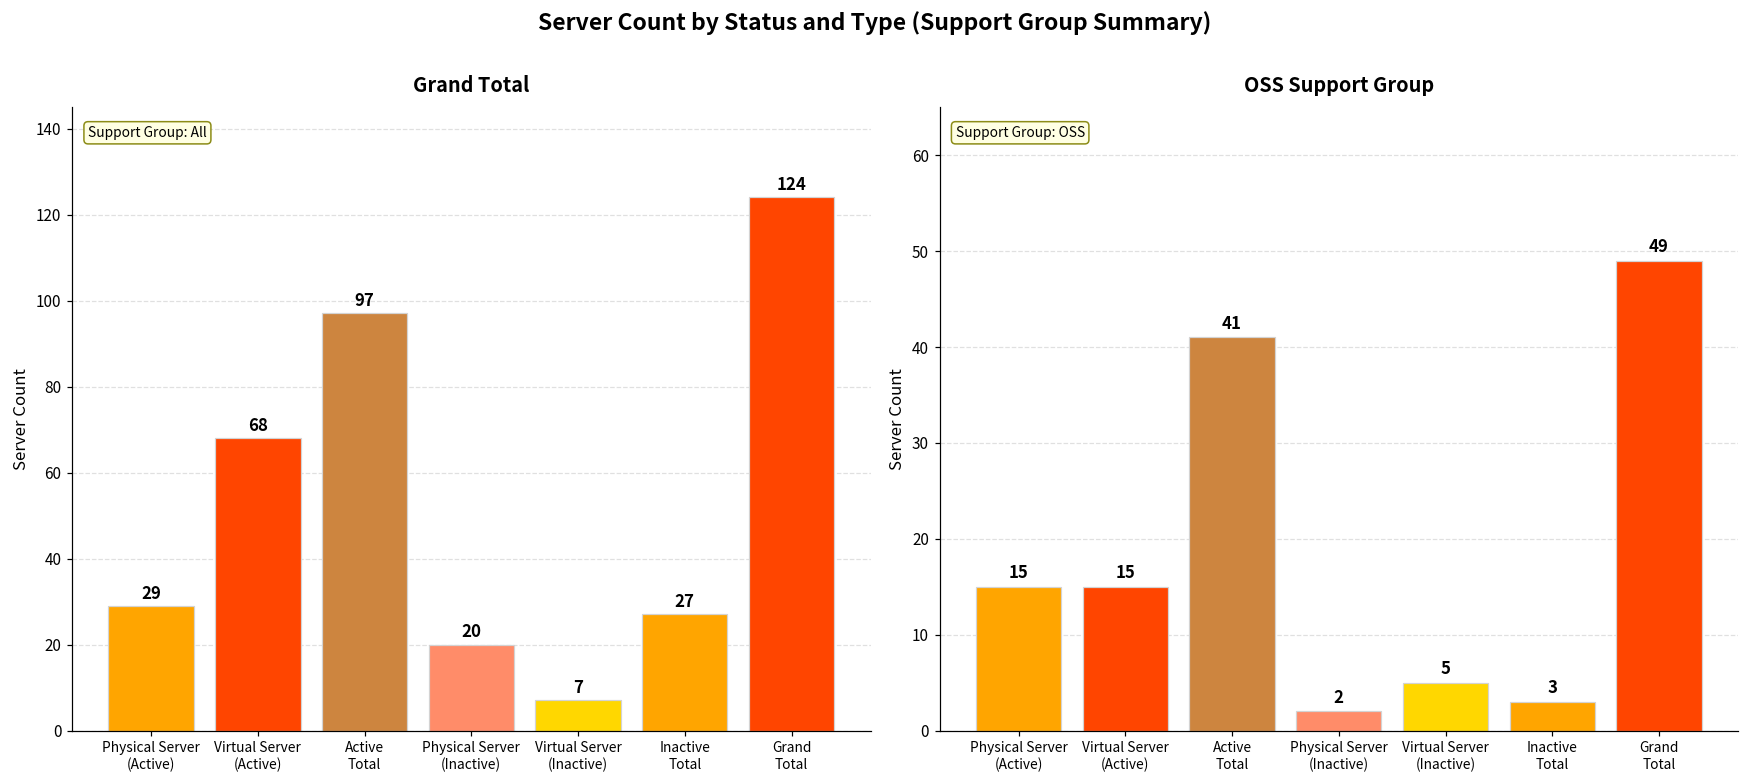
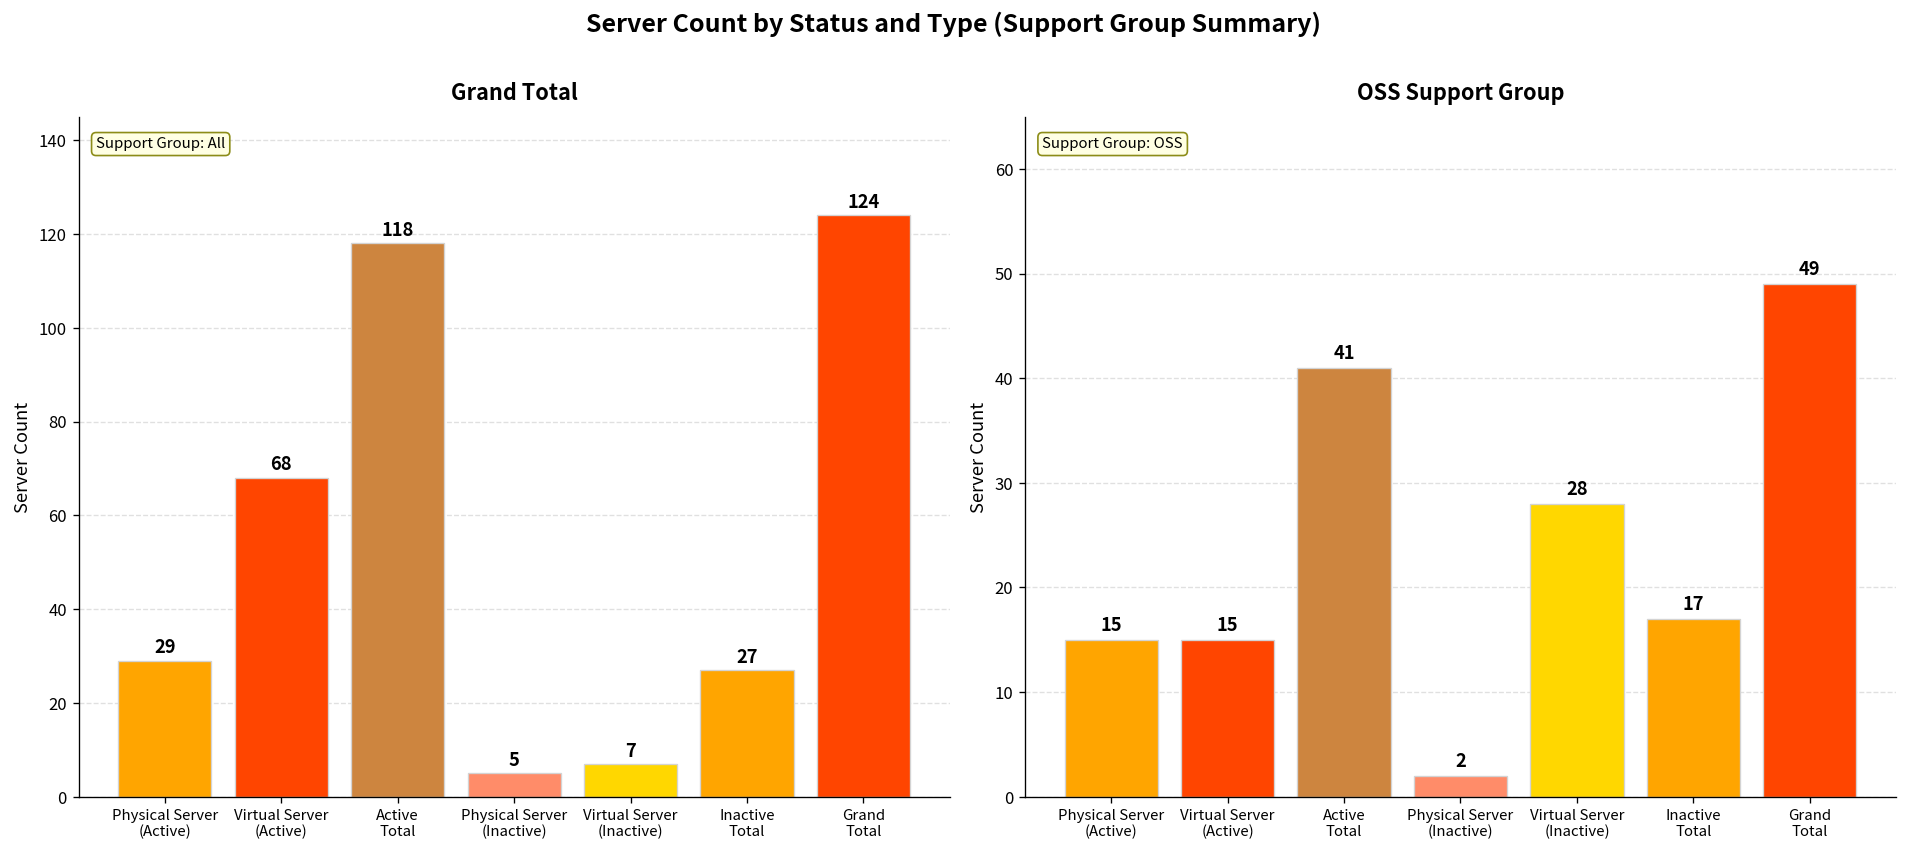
Grand Total, Active Total: 97 -> 118
Grand Total, Physical Server (Inactive): 20 -> 5
OSS Support Group, Virtual Server (Inactive): 5 -> 28
OSS Support Group, Inactive Total: 3 -> 17
